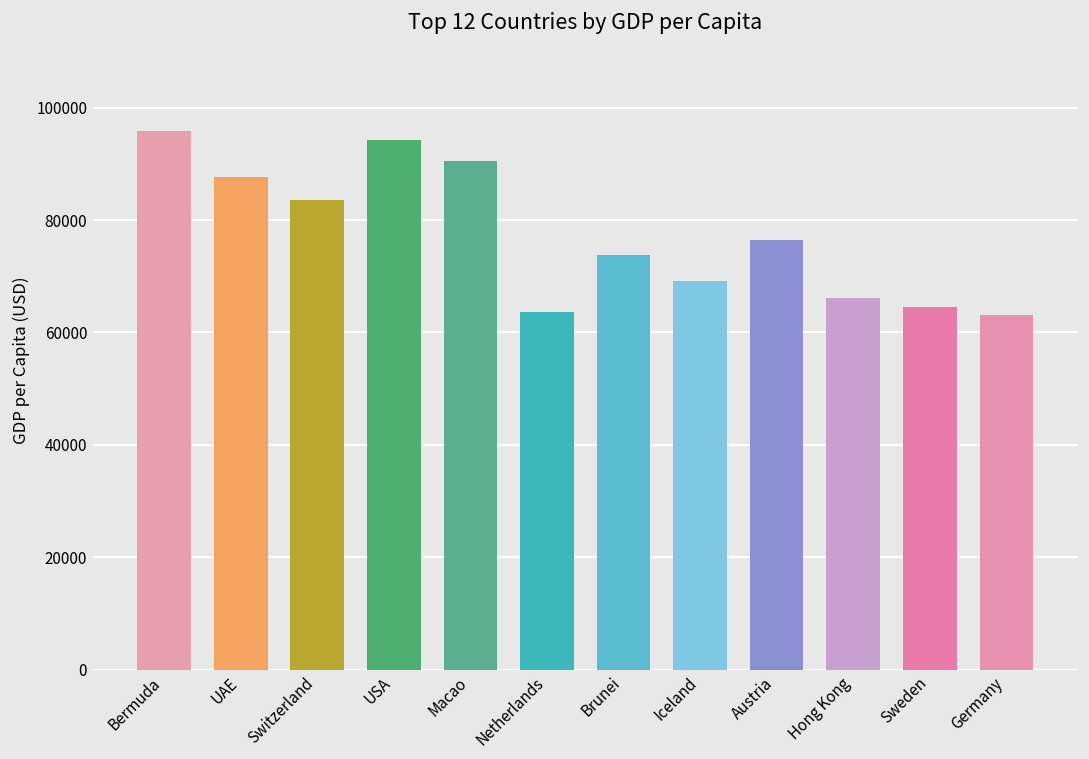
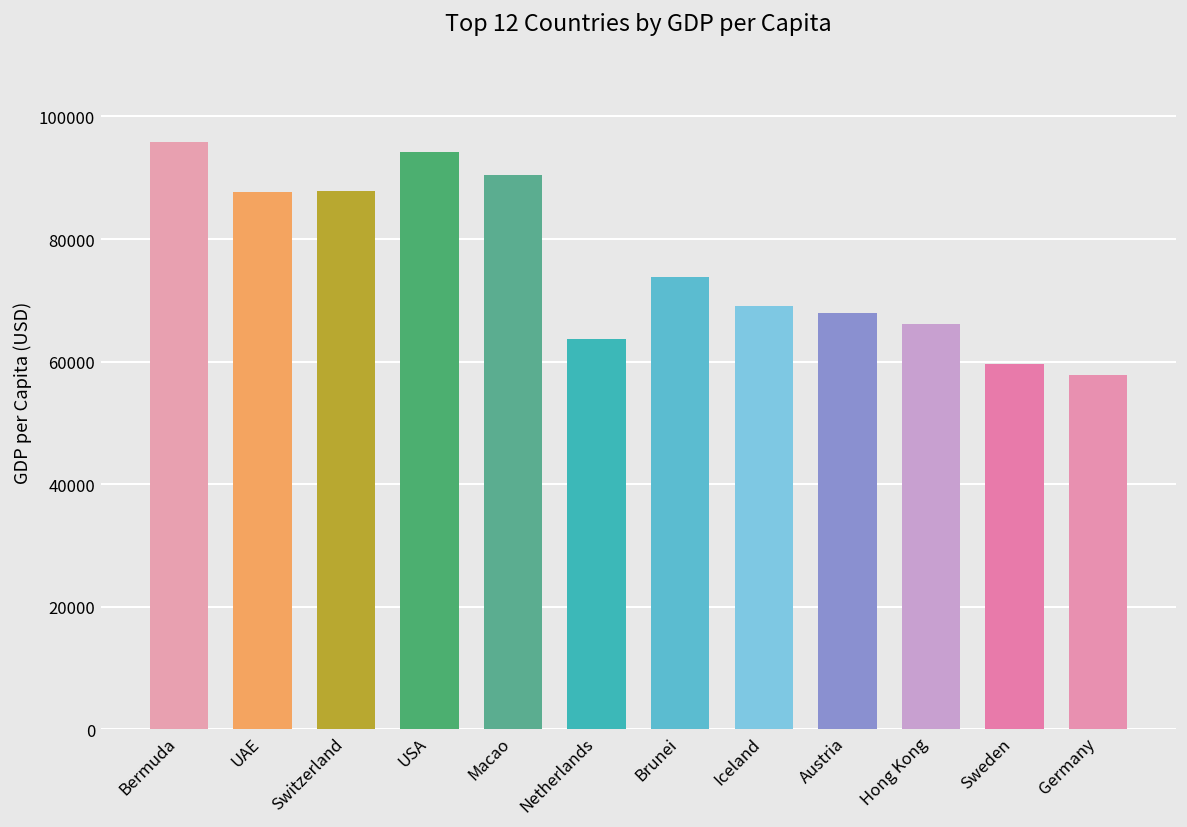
Switzerland: 84000 -> 88000
Austria: 76000 -> 68000
Sweden: 65000 -> 60000
Germany: 63000 -> 58000
